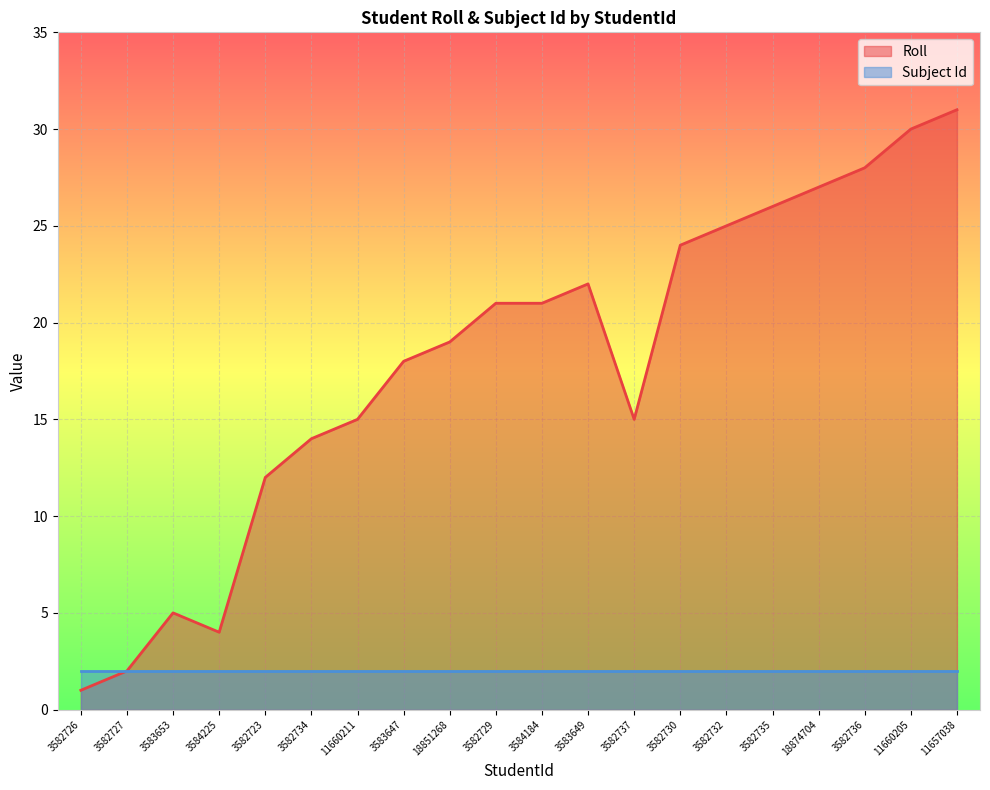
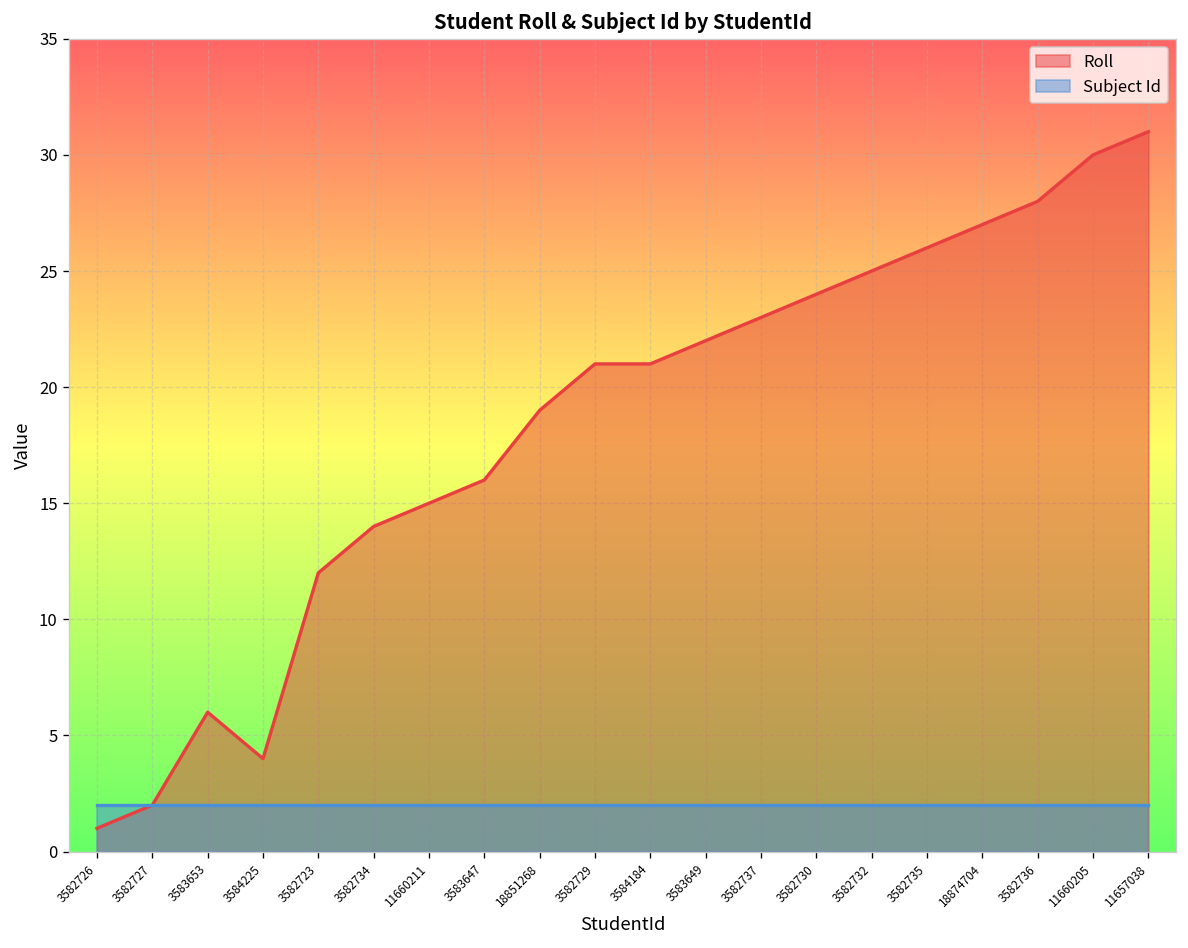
Roll, 3583653: 5 -> 6
Roll, 3583647: 18 -> 16
Roll, 3582737: 15 -> 23
